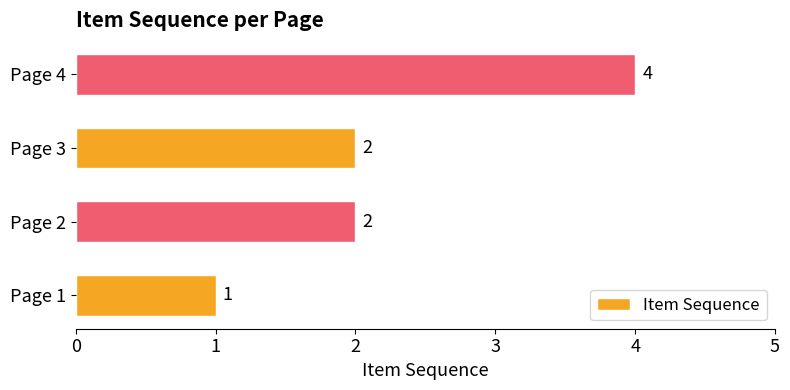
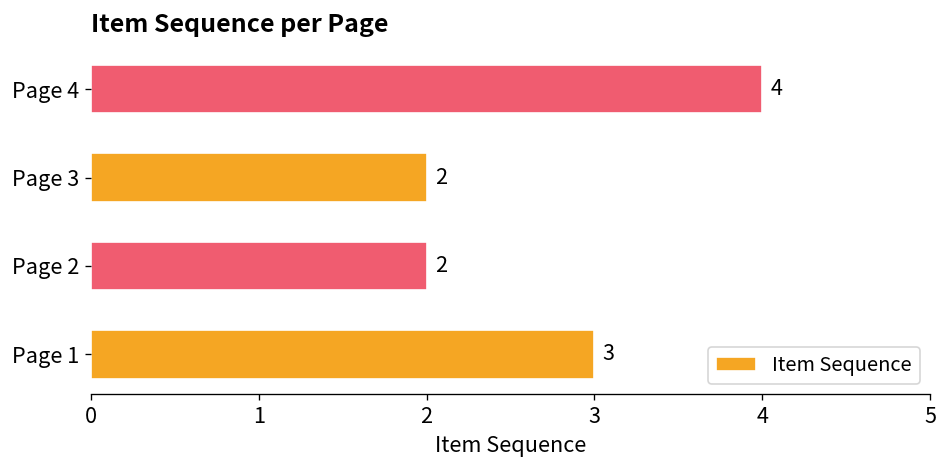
Page 1: 1 -> 3
